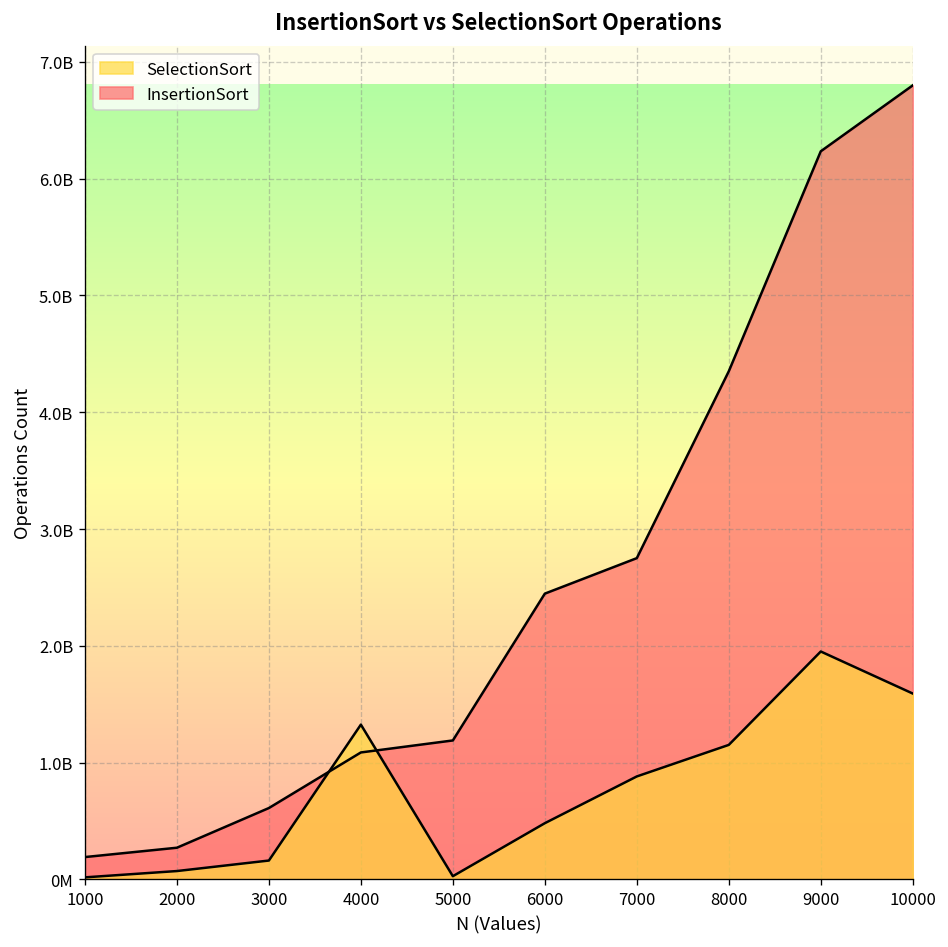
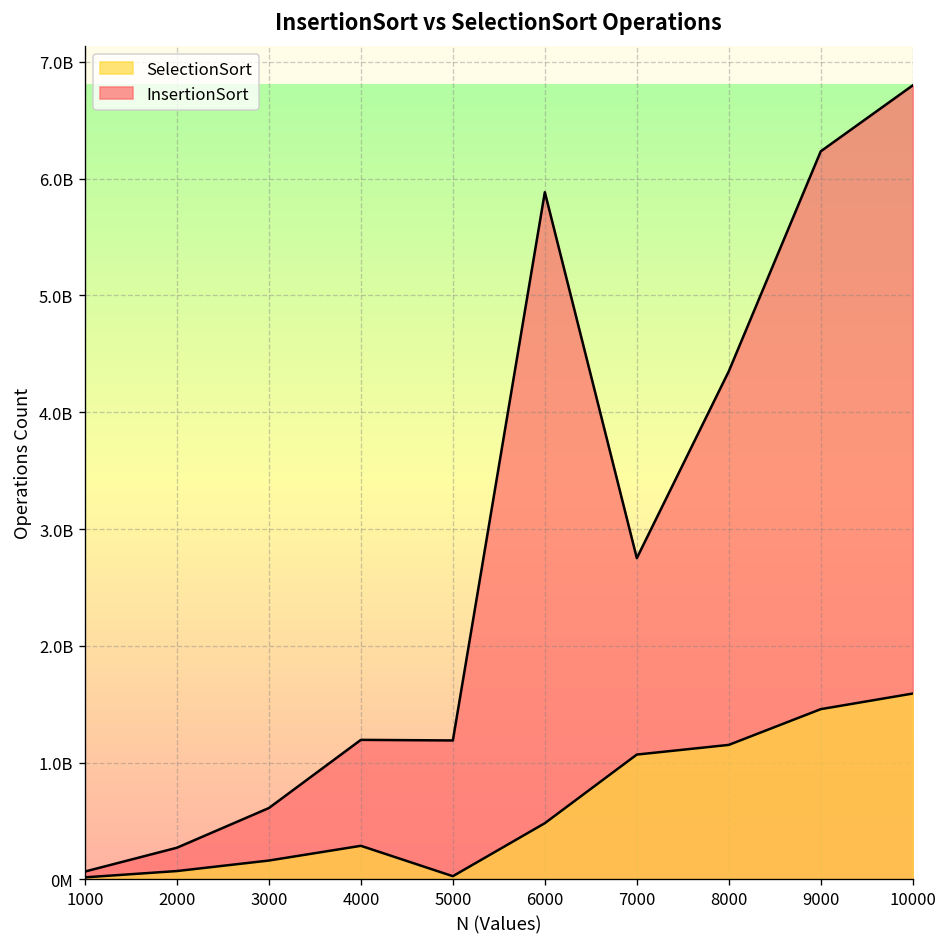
InsertionSort, 1000: 200000000 -> 100000000
SelectionSort, 4000: 1300000000 -> 300000000
InsertionSort, 4000: 1100000000 -> 1200000000
InsertionSort, 6000: 2400000000 -> 5900000000
SelectionSort, 7000: 900000000 -> 1100000000
SelectionSort, 9000: 2000000000 -> 1500000000
